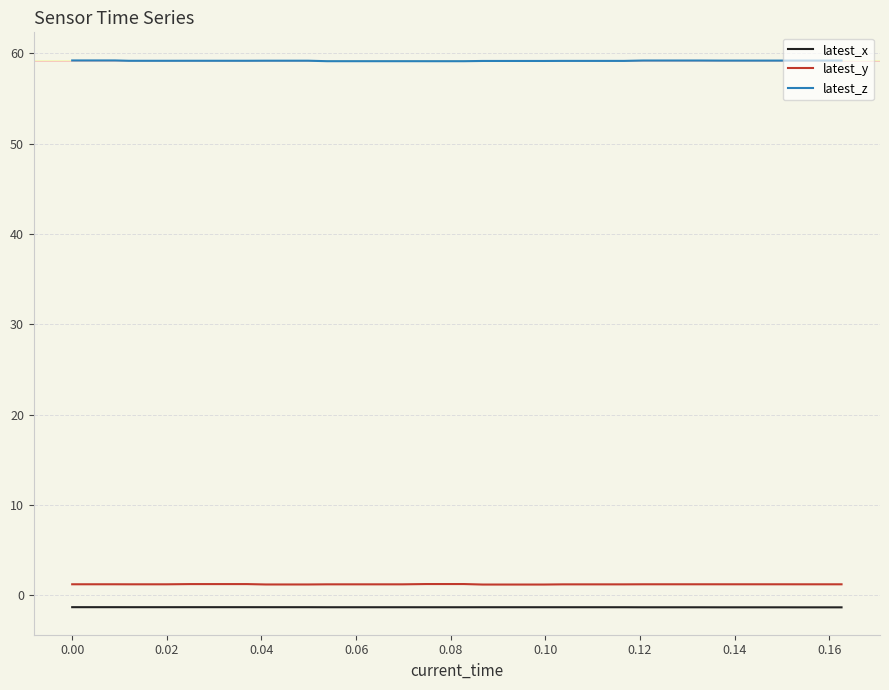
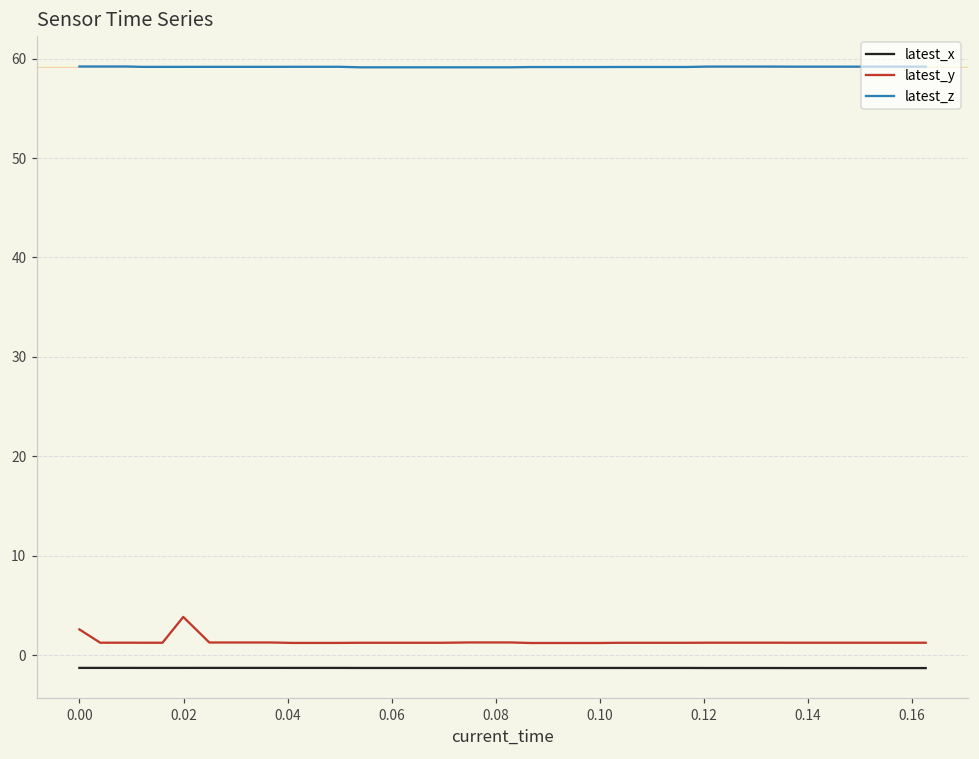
latest_y, 0.00: 1 -> 3
latest_y, 0.02: 1 -> 4
